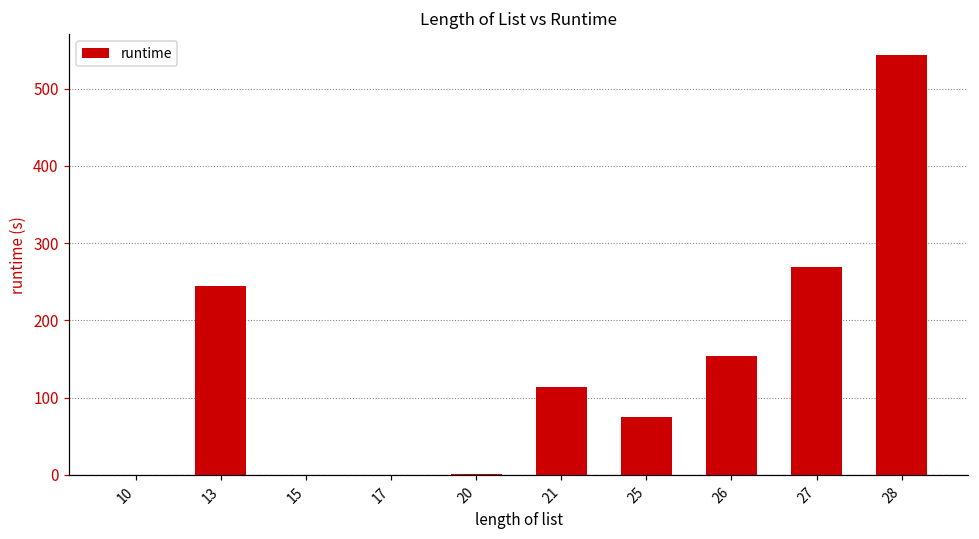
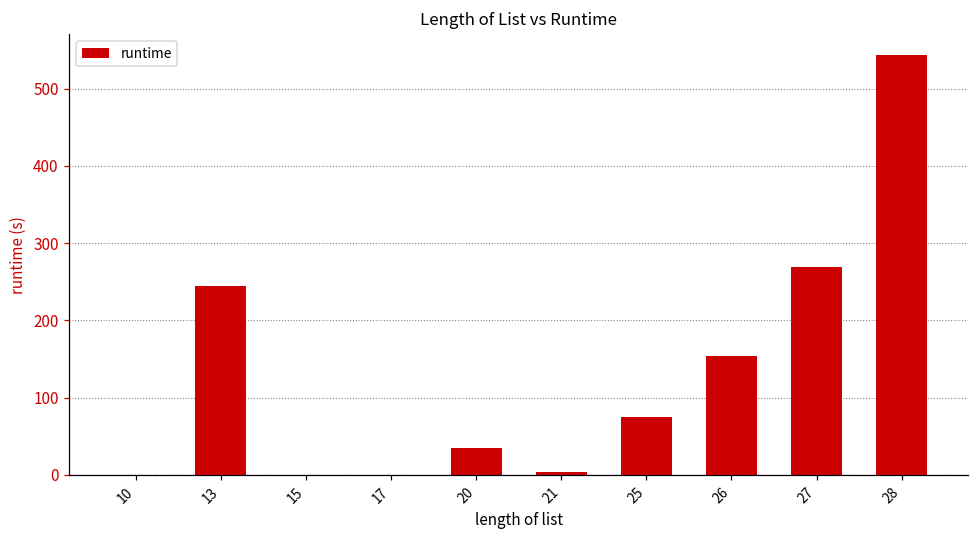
20: 0 -> 30
21: 110 -> 0
